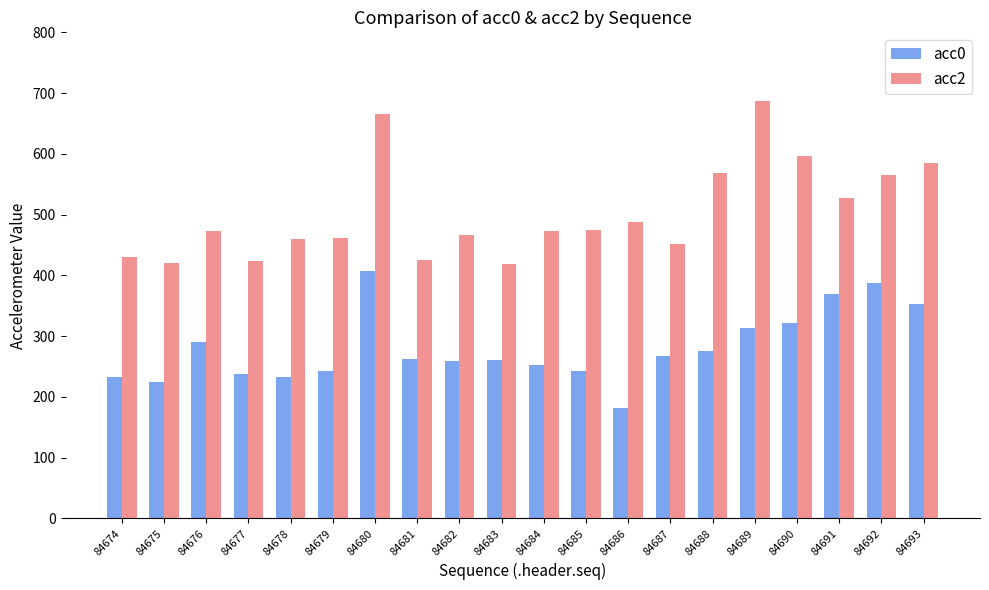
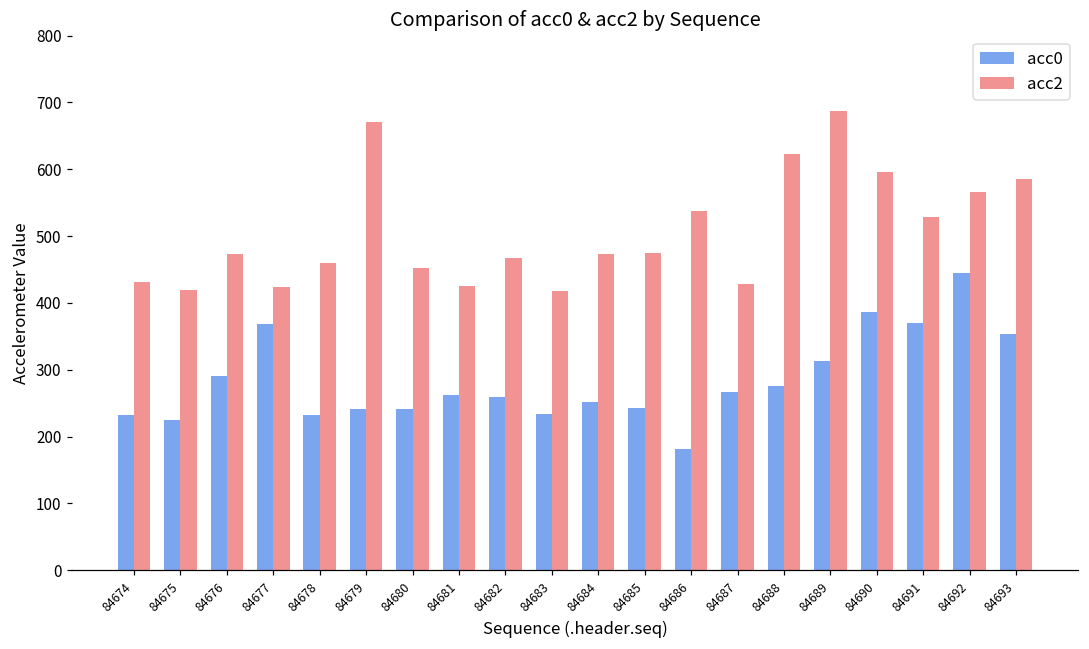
acc0, 84677: 240 -> 370
acc2, 84679: 460 -> 670
acc0, 84680: 410 -> 240
acc2, 84680: 670 -> 450
acc0, 84683: 260 -> 230
acc2, 84686: 490 -> 540
acc2, 84687: 450 -> 430
acc2, 84688: 570 -> 620
acc0, 84690: 320 -> 390
acc0, 84692: 390 -> 450
